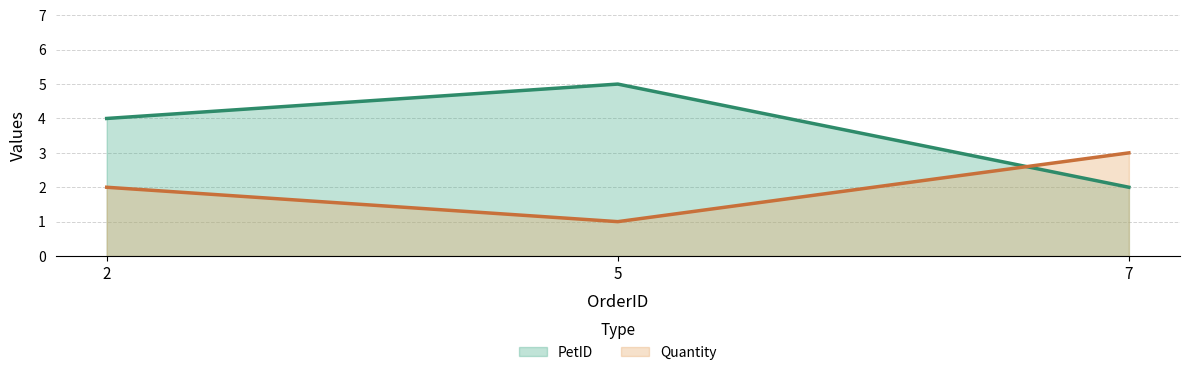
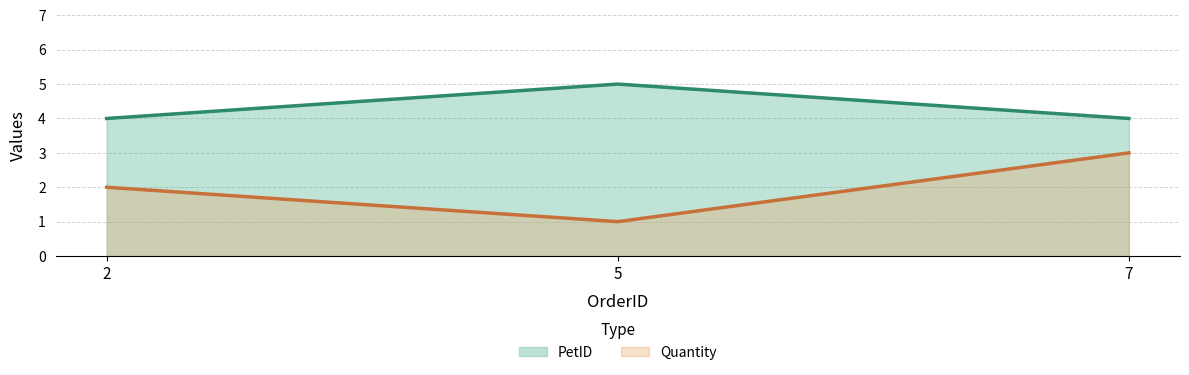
PetID, 7: 2 -> 4
